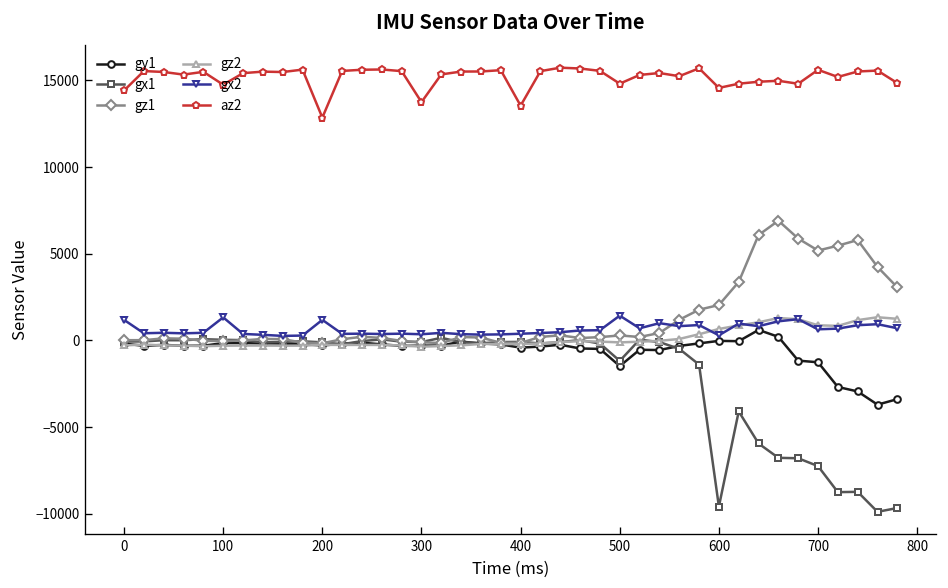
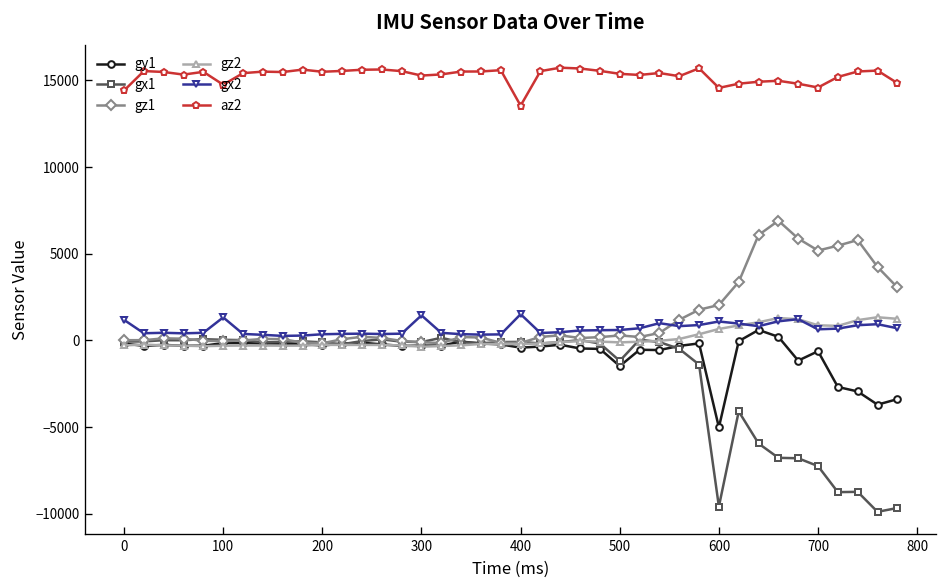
gx2, 200: 1200 -> 400
az2, 200: 12900 -> 15500
gx2, 300: 400 -> 1400
az2, 300: 13700 -> 15300
gx2, 400: 400 -> 1500
gx2, 500: 1400 -> 600
az2, 500: 14800 -> 15400
gy1, 600: 0 -> -5000
gx2, 600: 300 -> 1100
gy1, 700: -1300 -> -600
az2, 700: 15600 -> 14600
